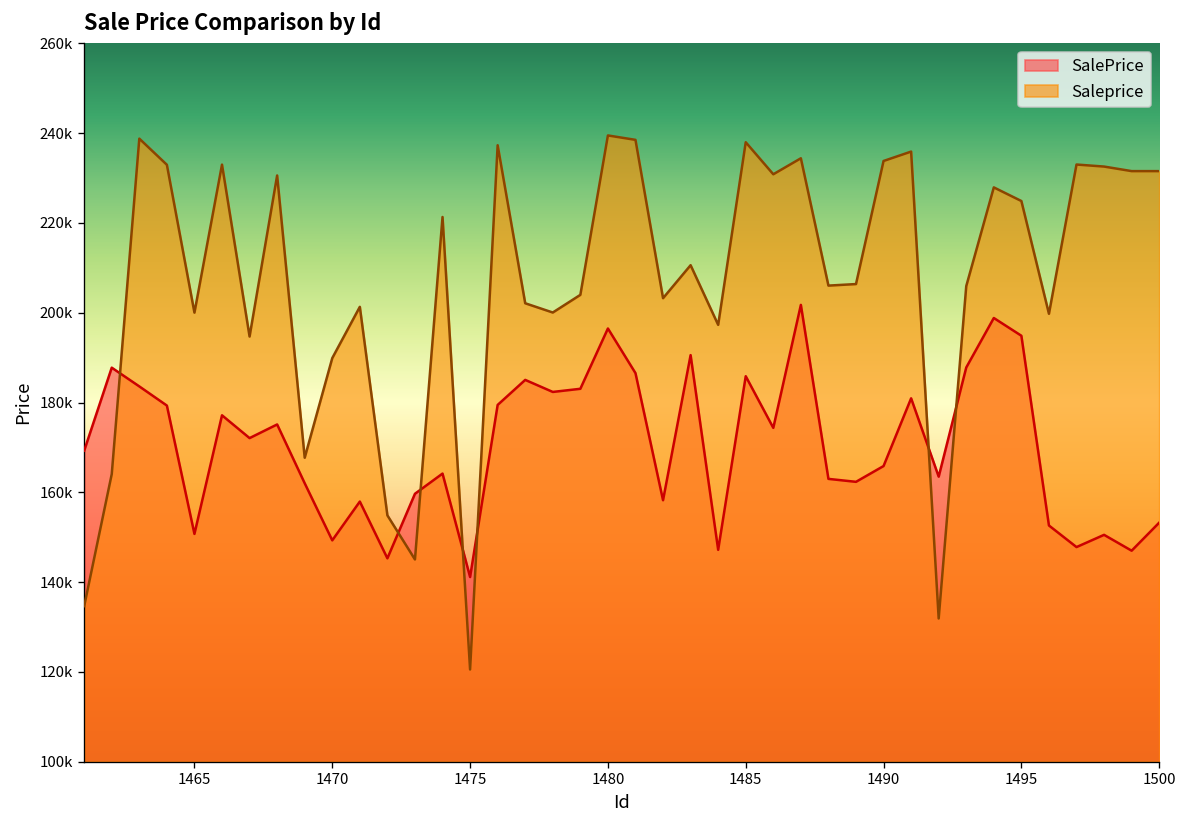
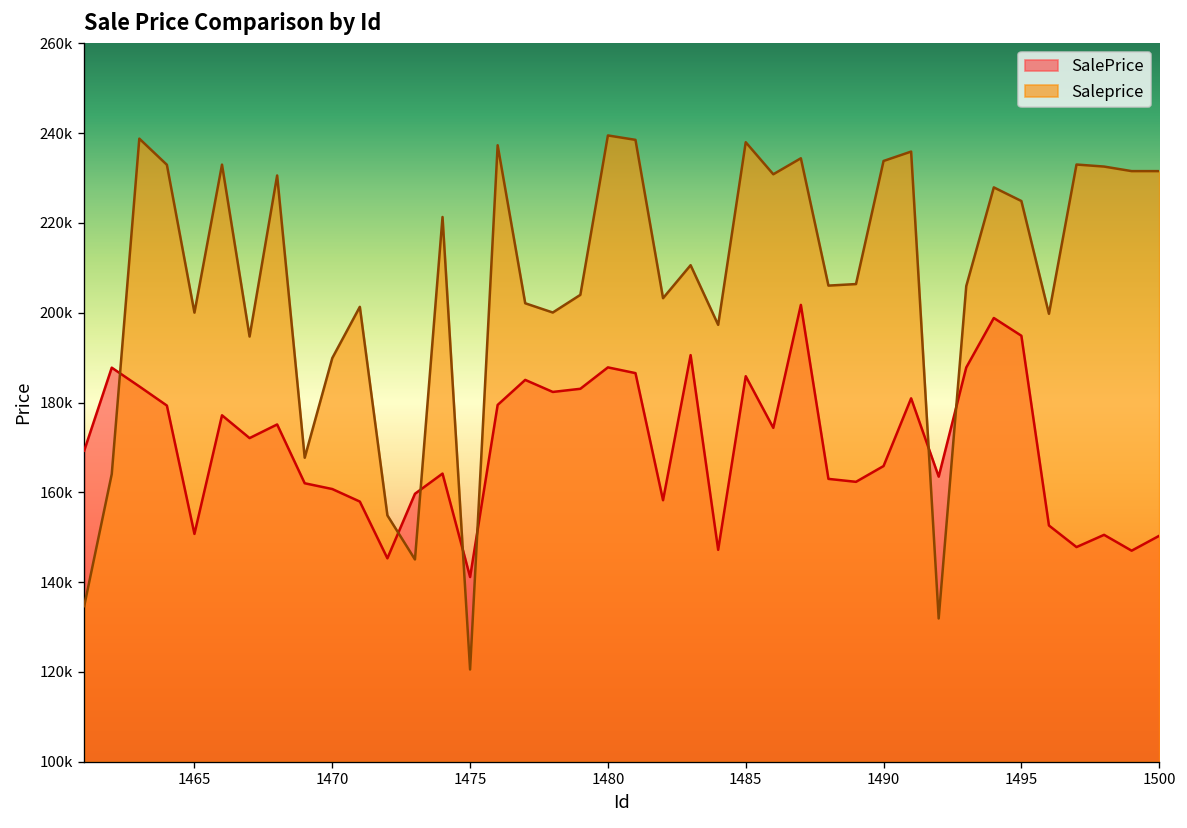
SalePrice, 1470: 149000 -> 161000
SalePrice, 1480: 196000 -> 188000
SalePrice, 1500: 153000 -> 150000
